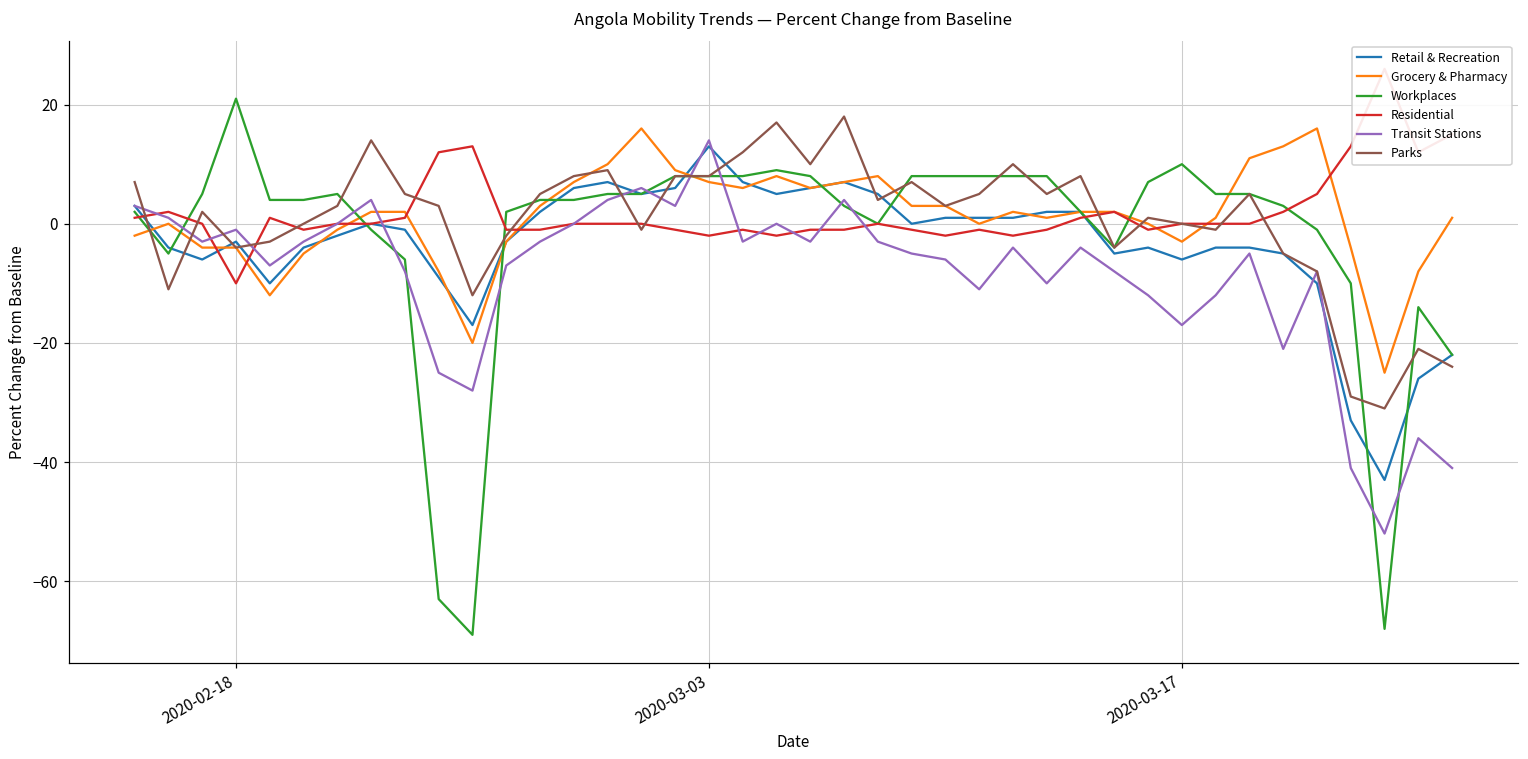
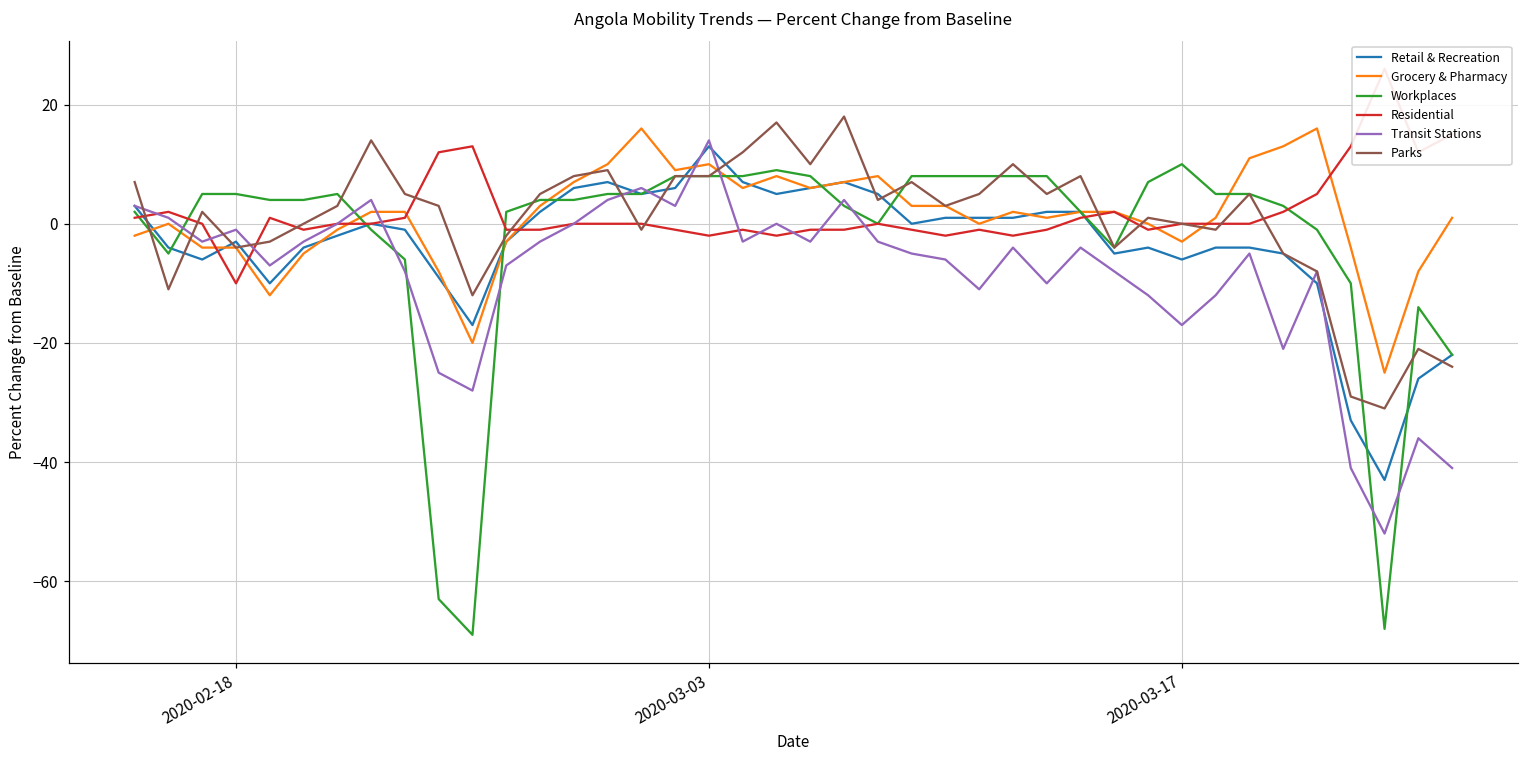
Workplaces, 2020-02-18: 21 -> 5
Grocery & Pharmacy, 2020-03-03: 7 -> 10
